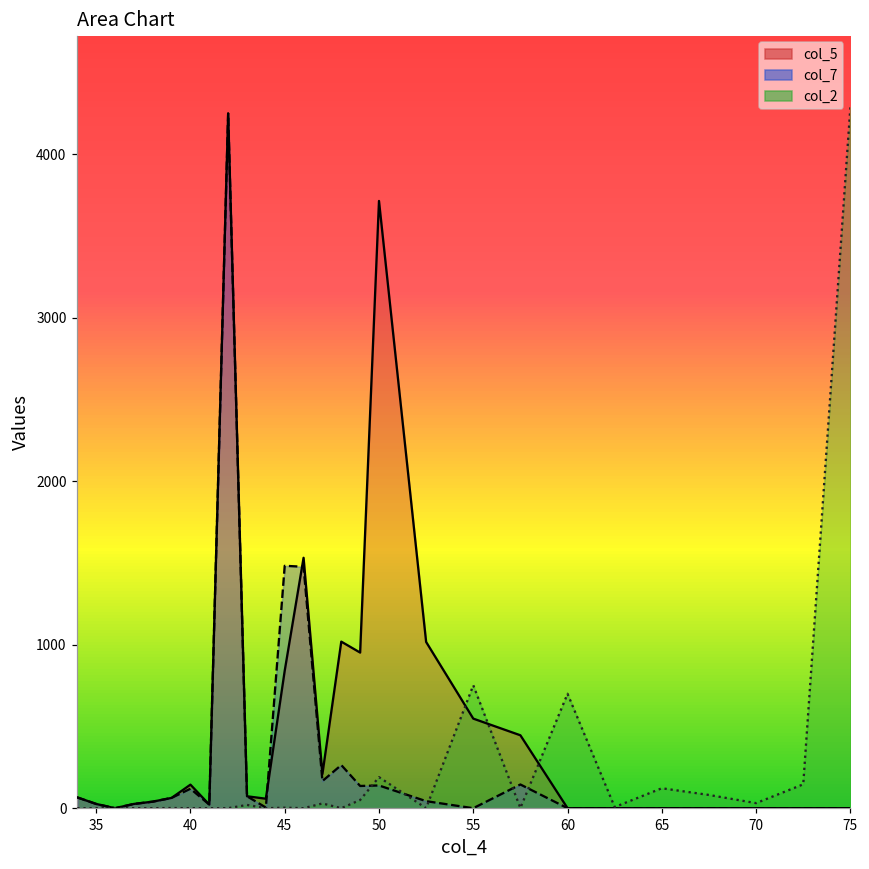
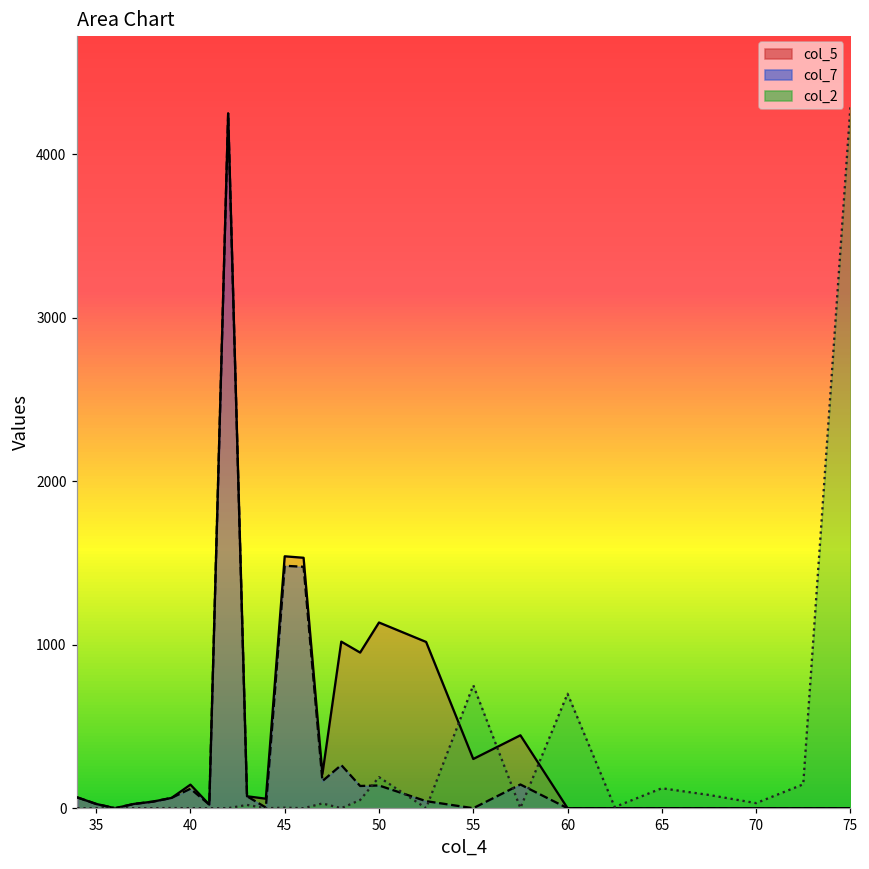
col_5, 45: 840 -> 1540
col_5, 50: 3720 -> 1140
col_5, 55: 550 -> 300
